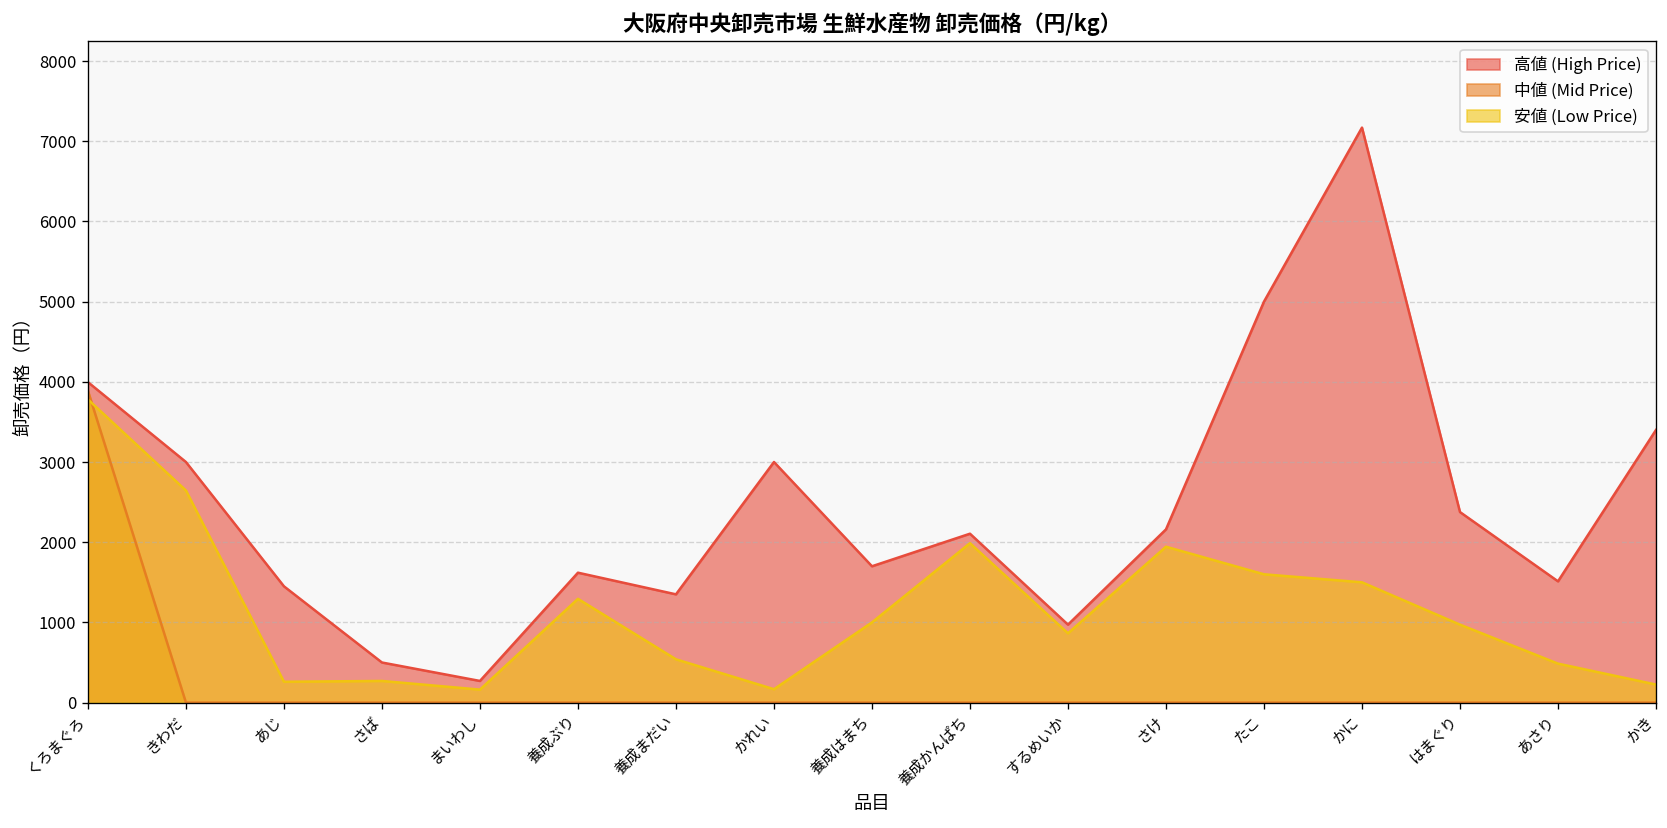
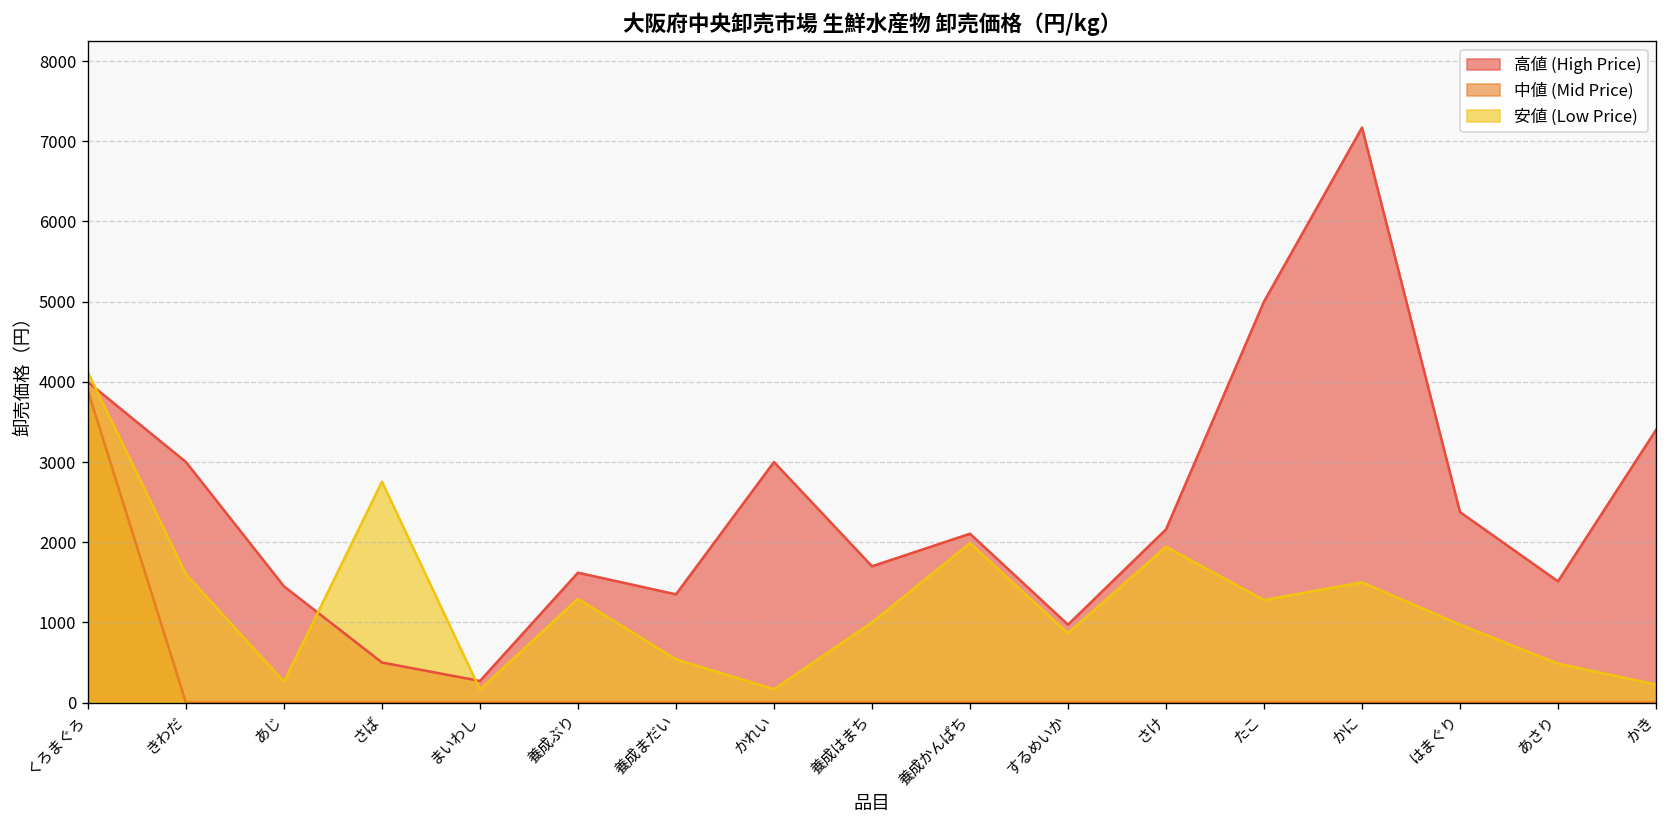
安値 (Low Price), くろまぐろ: 3800 -> 4100
安値 (Low Price), きわだ: 2600 -> 1600
安値 (Low Price), さば: 300 -> 2800
安値 (Low Price), たこ: 1600 -> 1300
